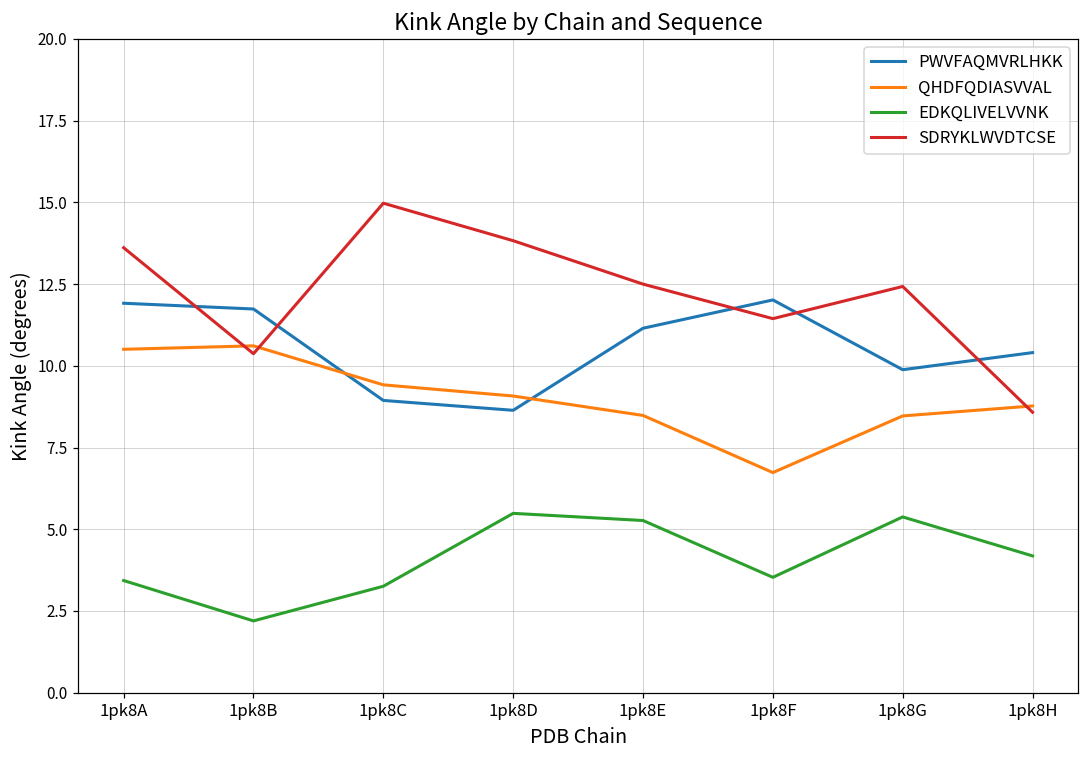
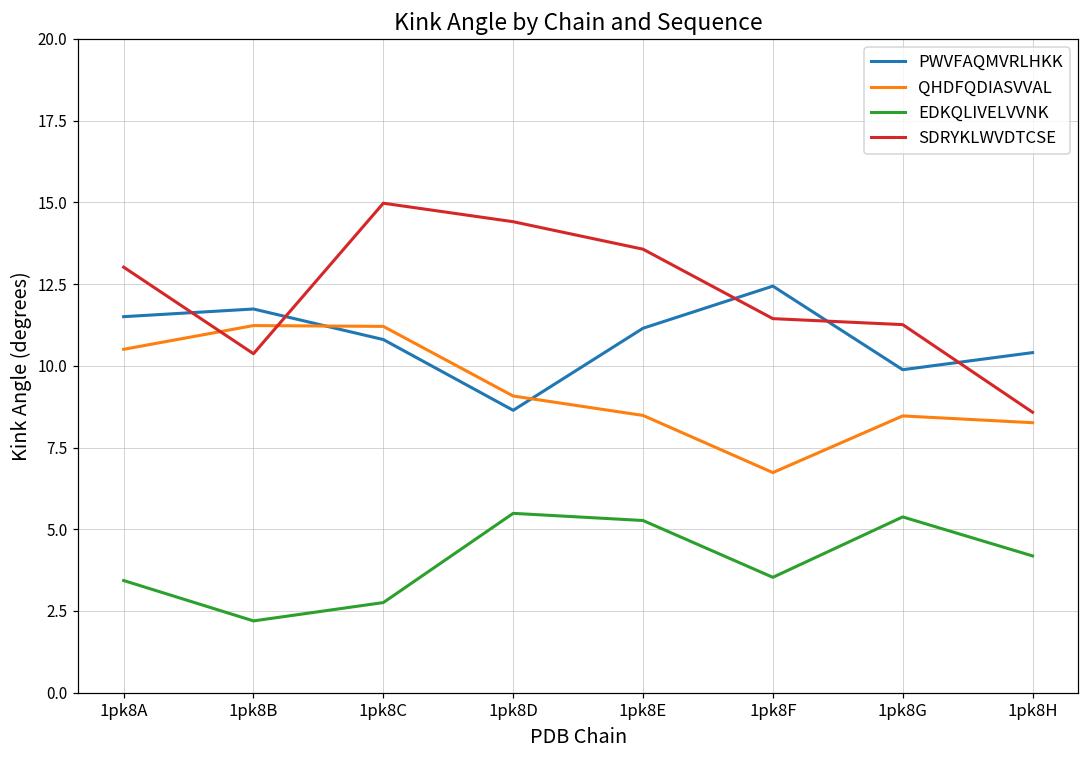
PWVFAQMVRLHKK, 1pk8A: 11.9 -> 11.5
SDRYKLWVDTCSE, 1pk8A: 13.6 -> 13.0
QHDFQDIASVVAL, 1pk8B: 10.6 -> 11.2
PWVFAQMVRLHKK, 1pk8C: 8.9 -> 10.8
QHDFQDIASVVAL, 1pk8C: 9.4 -> 11.2
EDKQLIVELVVNK, 1pk8C: 3.3 -> 2.8
SDRYKLWVDTCSE, 1pk8D: 13.8 -> 14.4
SDRYKLWVDTCSE, 1pk8E: 12.5 -> 13.6
PWVFAQMVRLHKK, 1pk8F: 12.0 -> 12.4
SDRYKLWVDTCSE, 1pk8G: 12.4 -> 11.3
QHDFQDIASVVAL, 1pk8H: 8.8 -> 8.3
